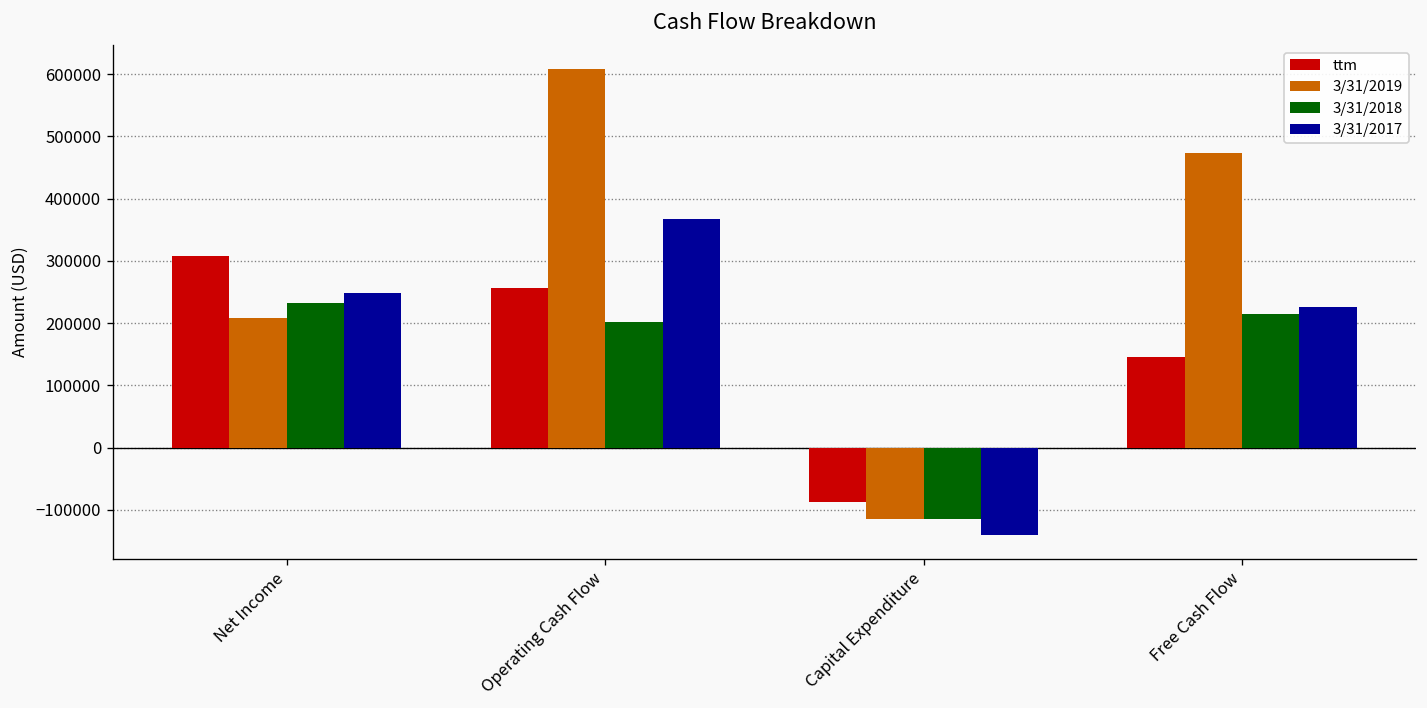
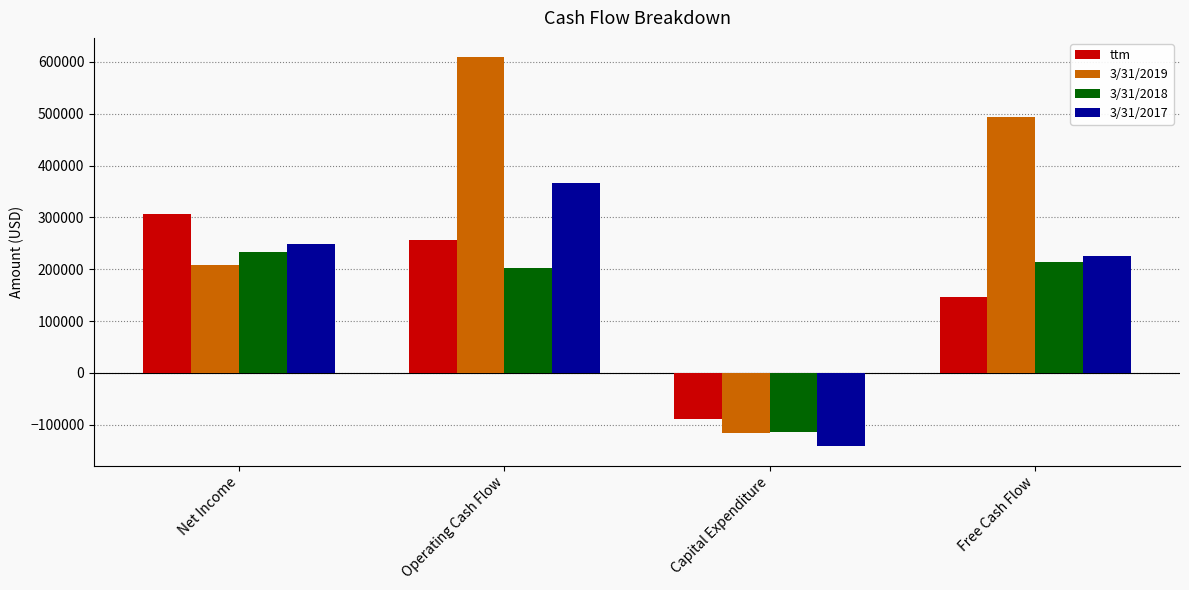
3/31/2019, Free Cash Flow: 470000 -> 490000
